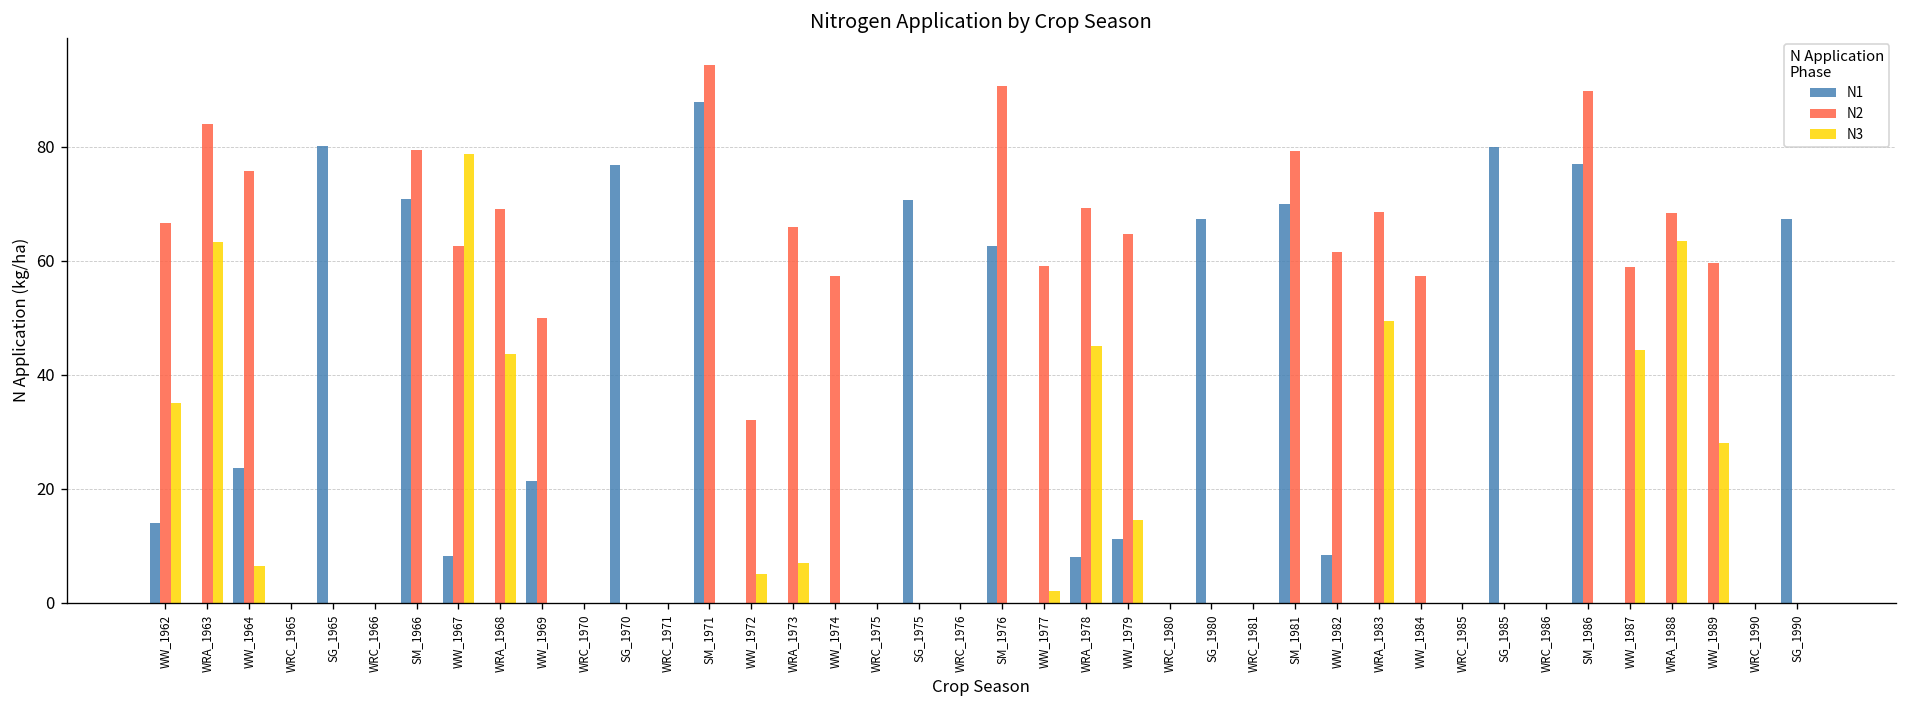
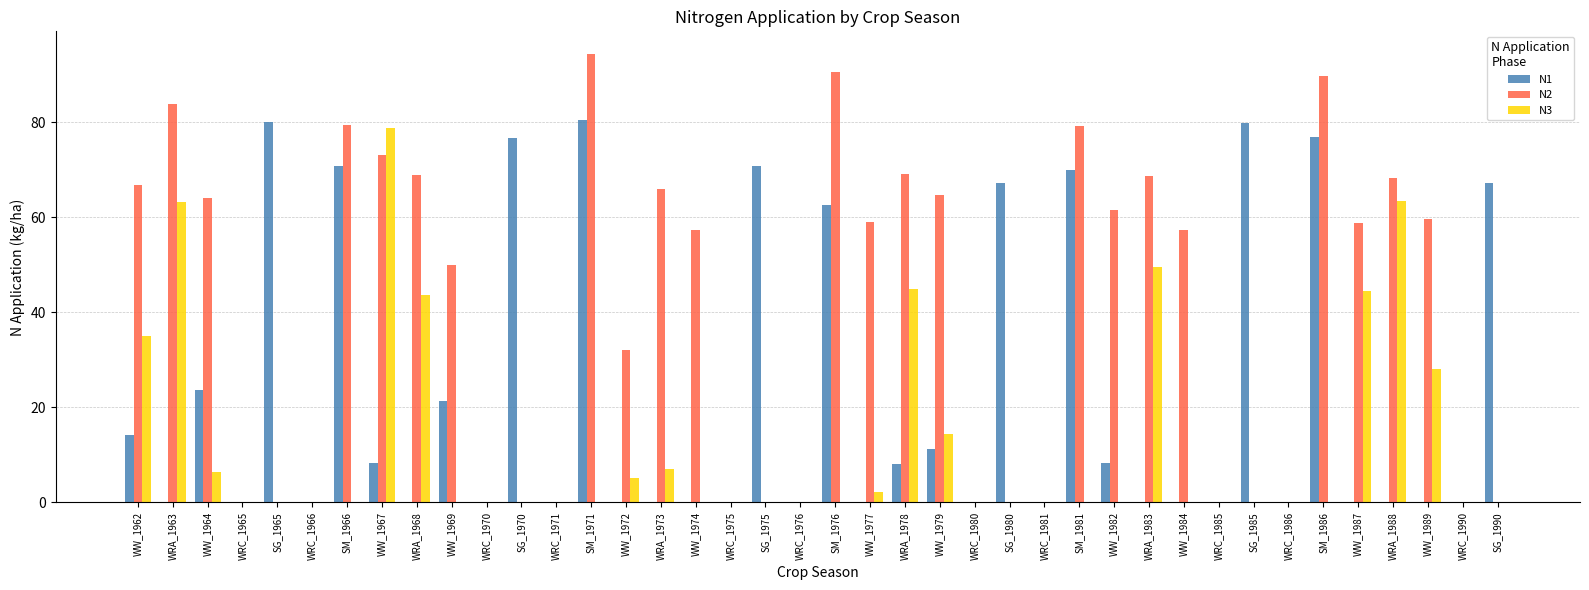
N2, WW_1964: 76 -> 64
N2, WW_1967: 63 -> 73
N1, SM_1971: 88 -> 81
